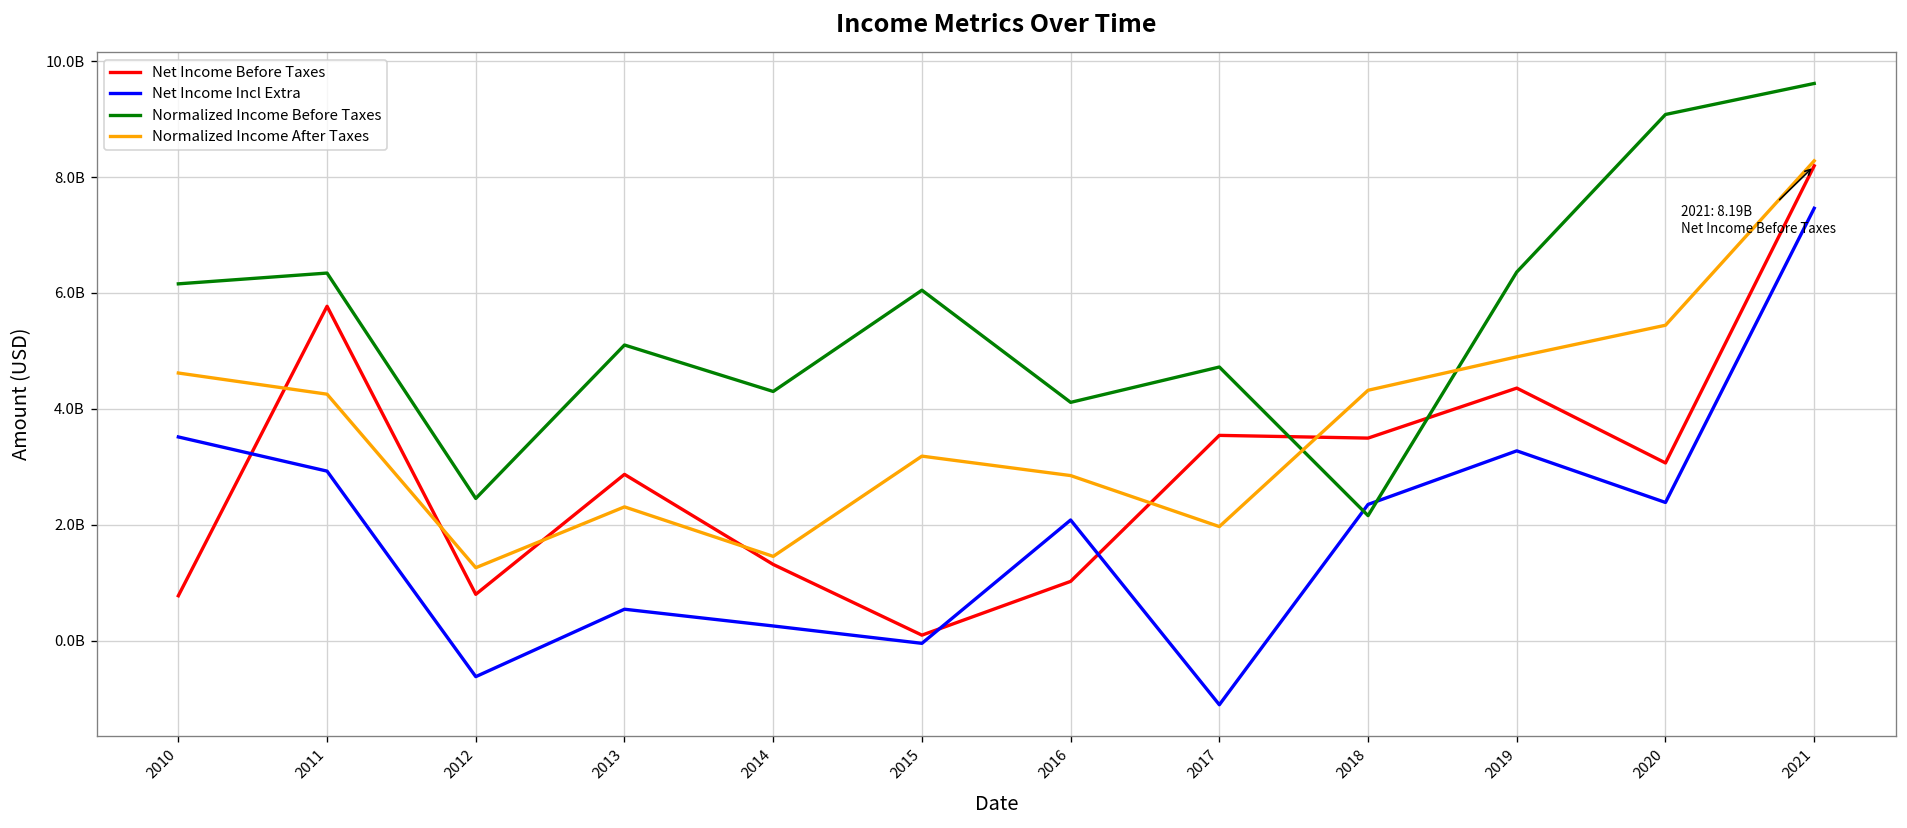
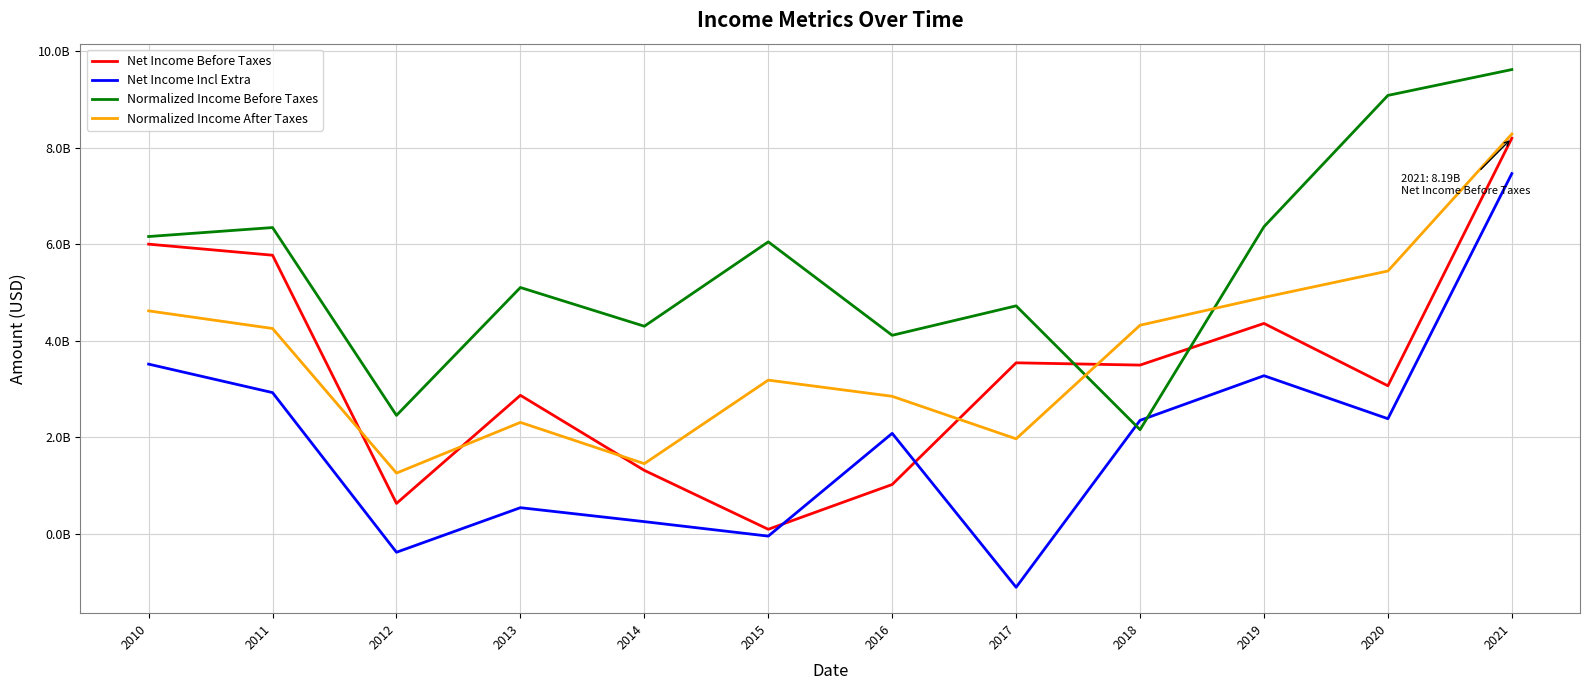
Net Income Before Taxes, 2010: 800000000 -> 6000000000
Net Income Before Taxes, 2012: 800000000 -> 600000000
Net Income Incl Extra, 2012: -600000000 -> -400000000
